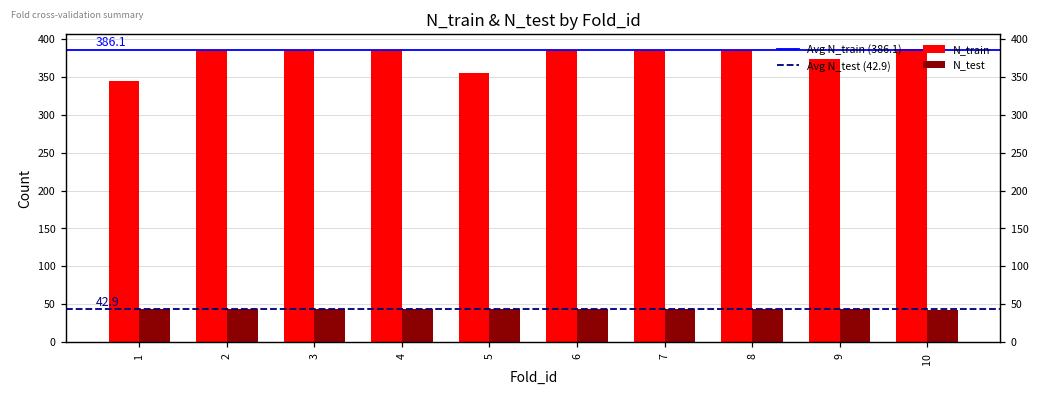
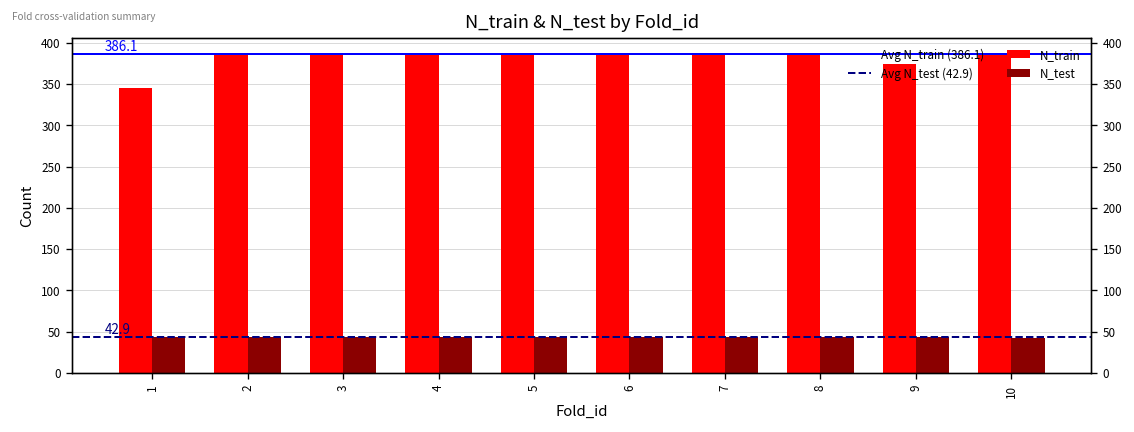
N_train, 5: 360 -> 390
